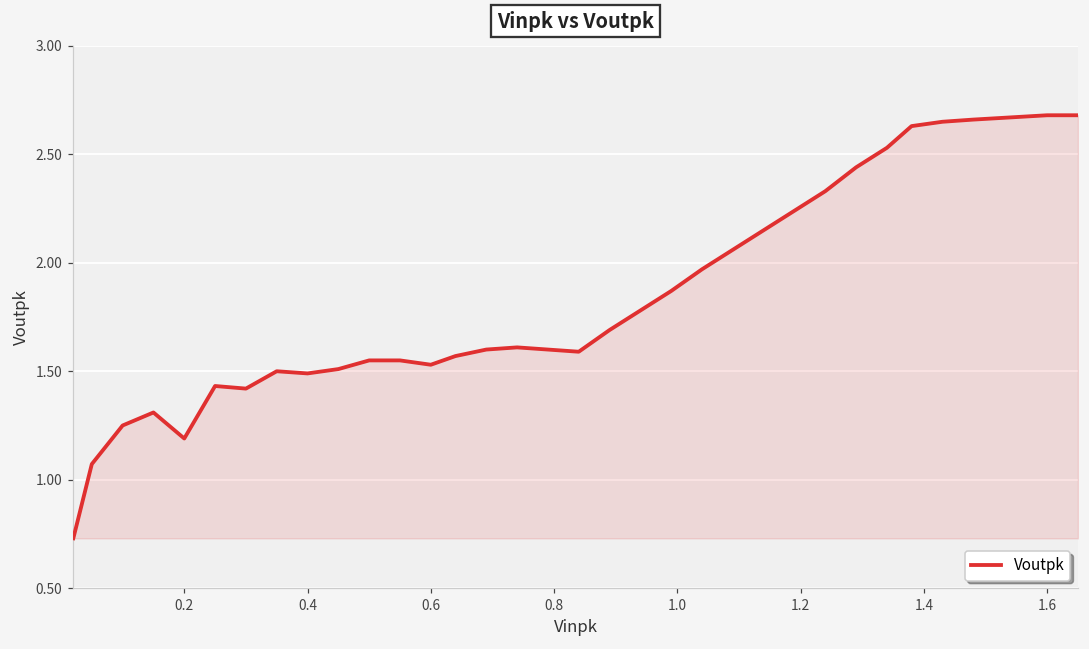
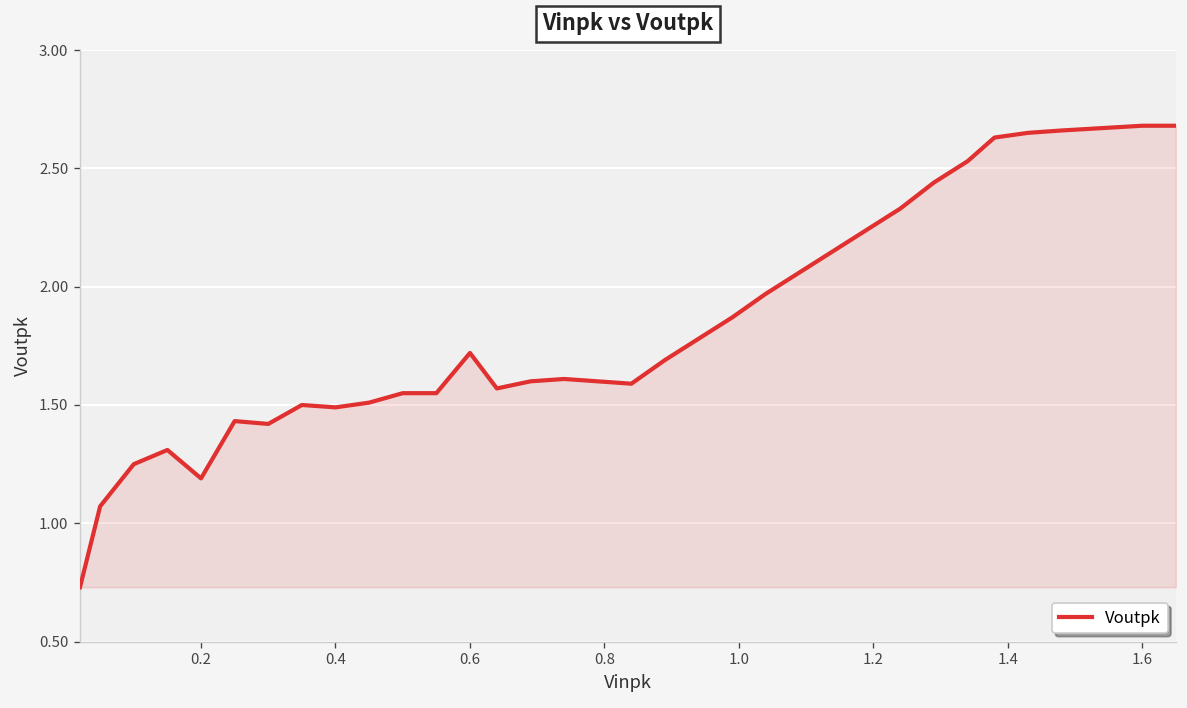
0.6: 1.53 -> 1.72
